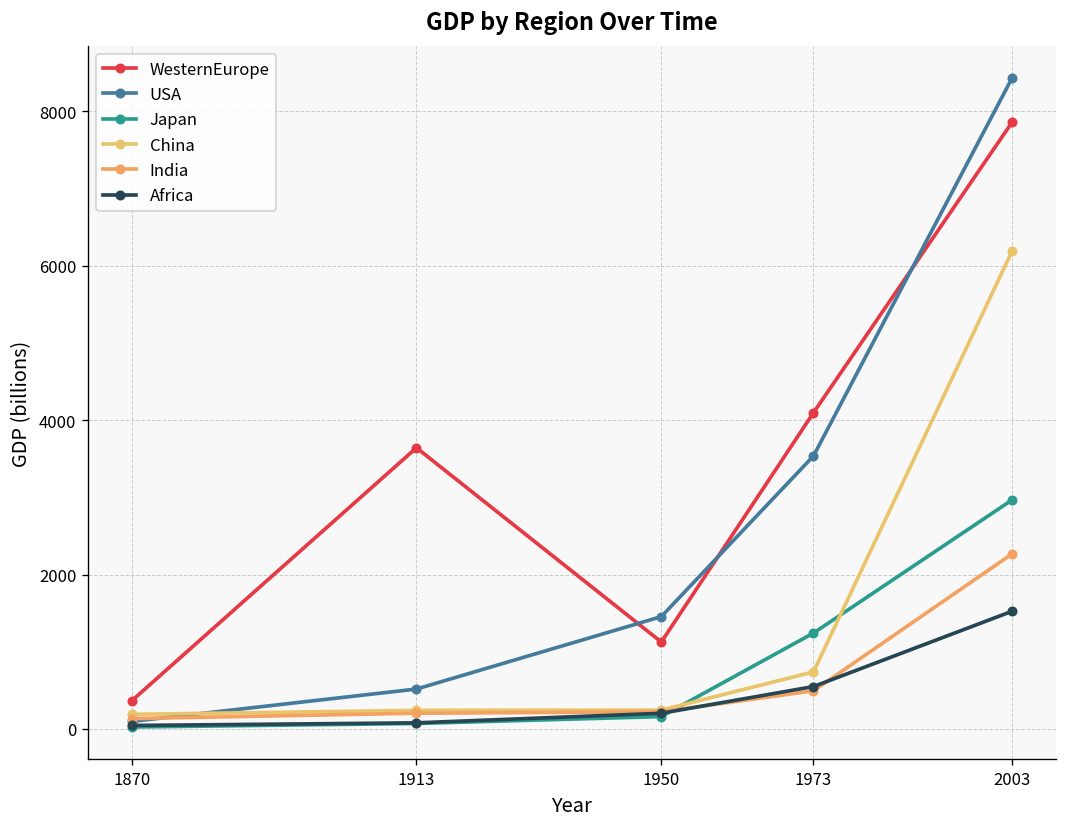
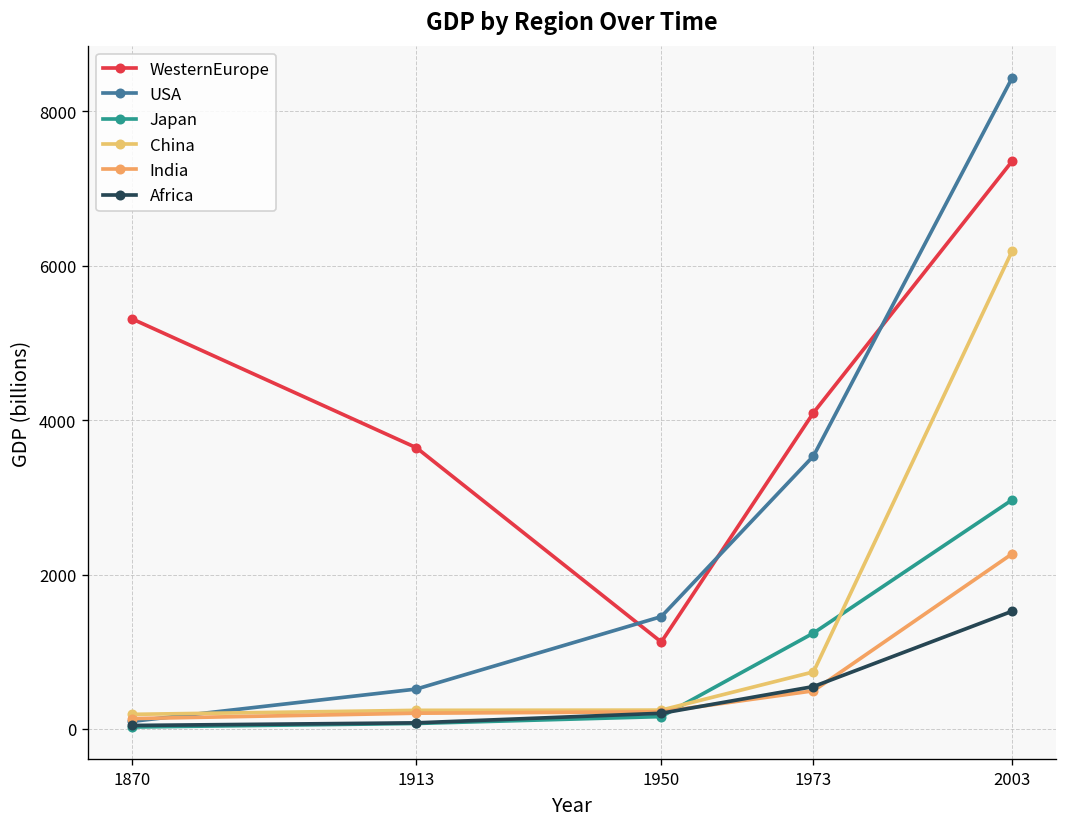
WesternEurope, 1870: 400 -> 5300
WesternEurope, 2003: 7900 -> 7400
